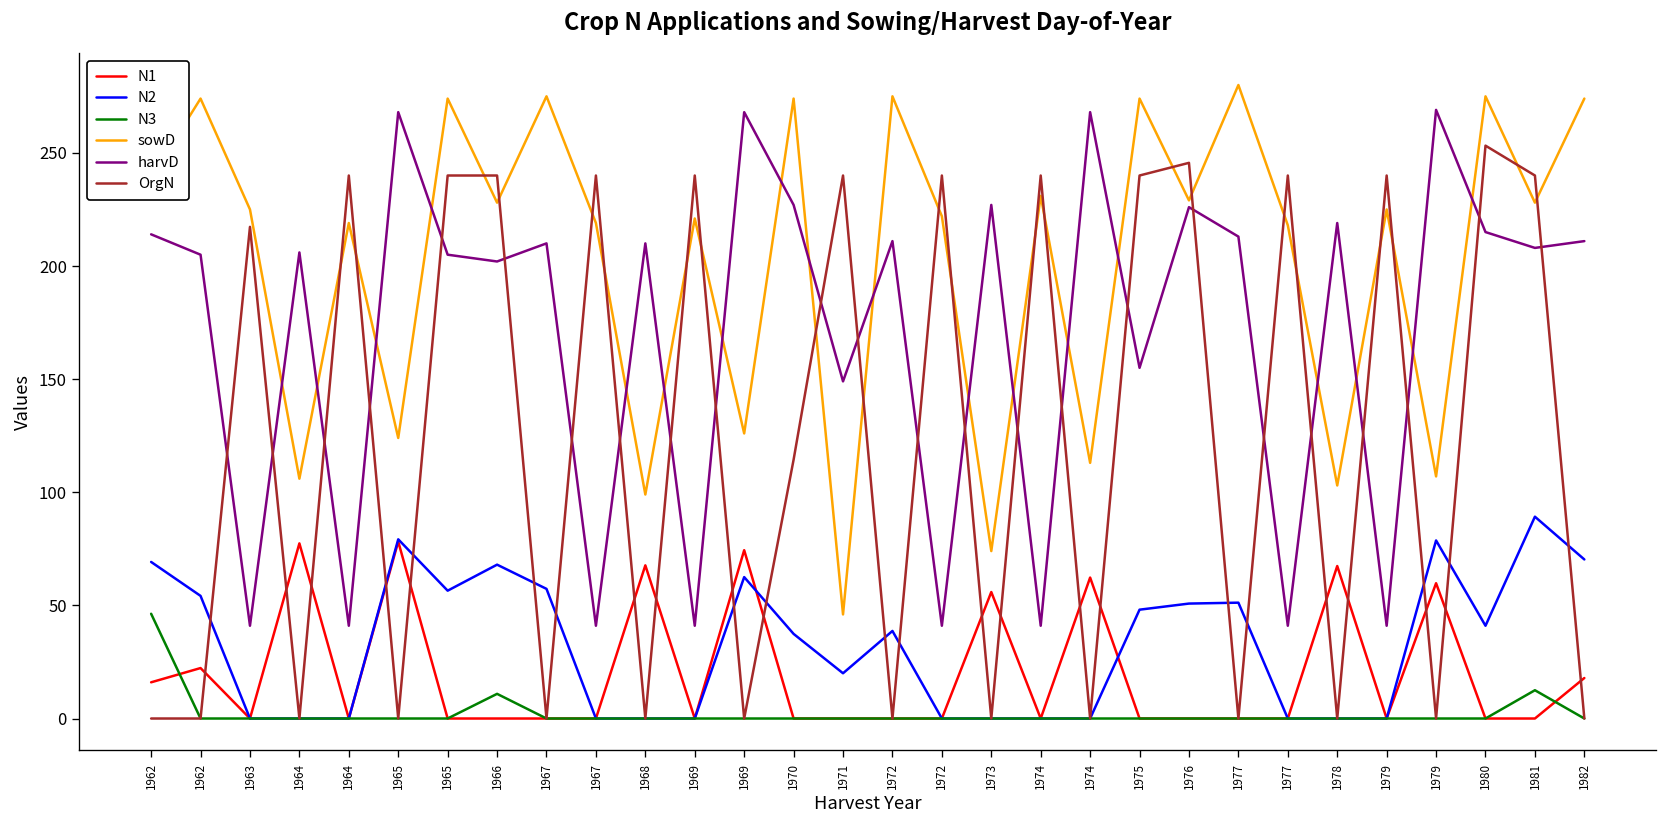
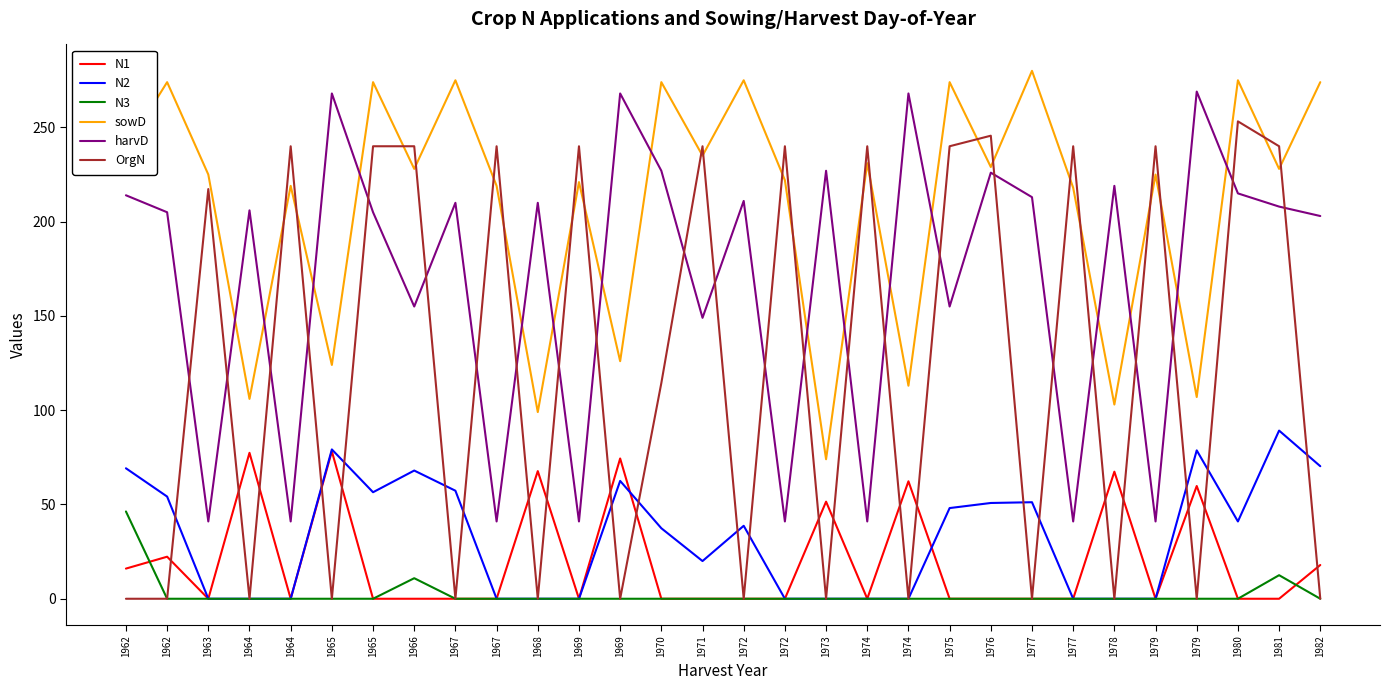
harvD, 1966: 202 -> 155
sowD, 1971: 46 -> 235
N1, 1973: 56 -> 52
harvD, 1982: 211 -> 203
